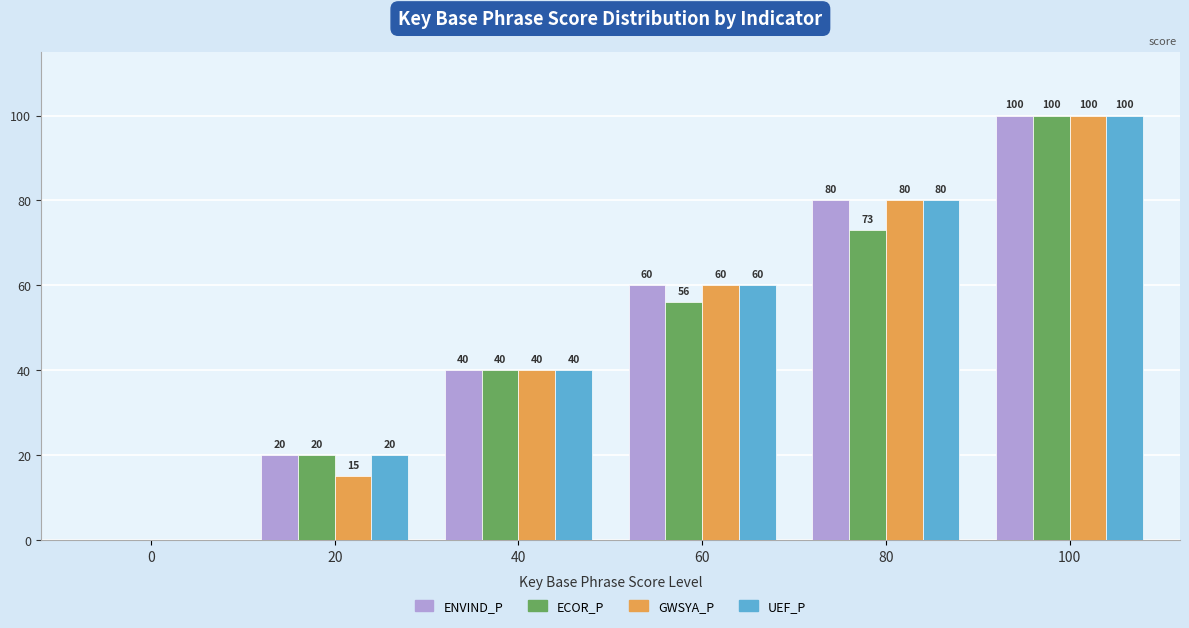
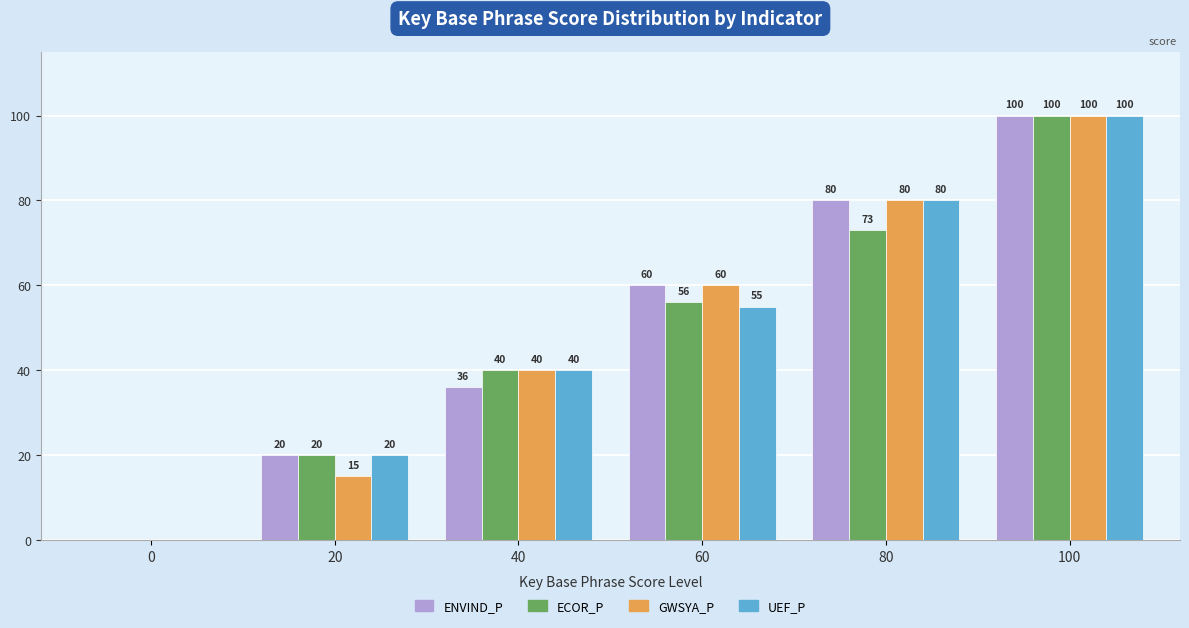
ENVIND_P, 40: 40 -> 36
UEF_P, 60: 60 -> 55
